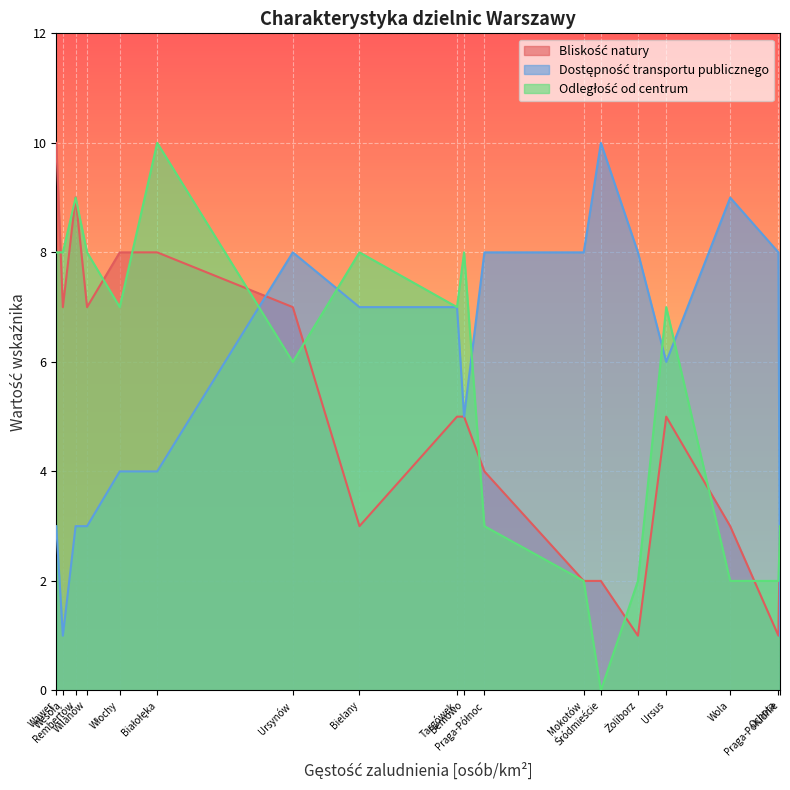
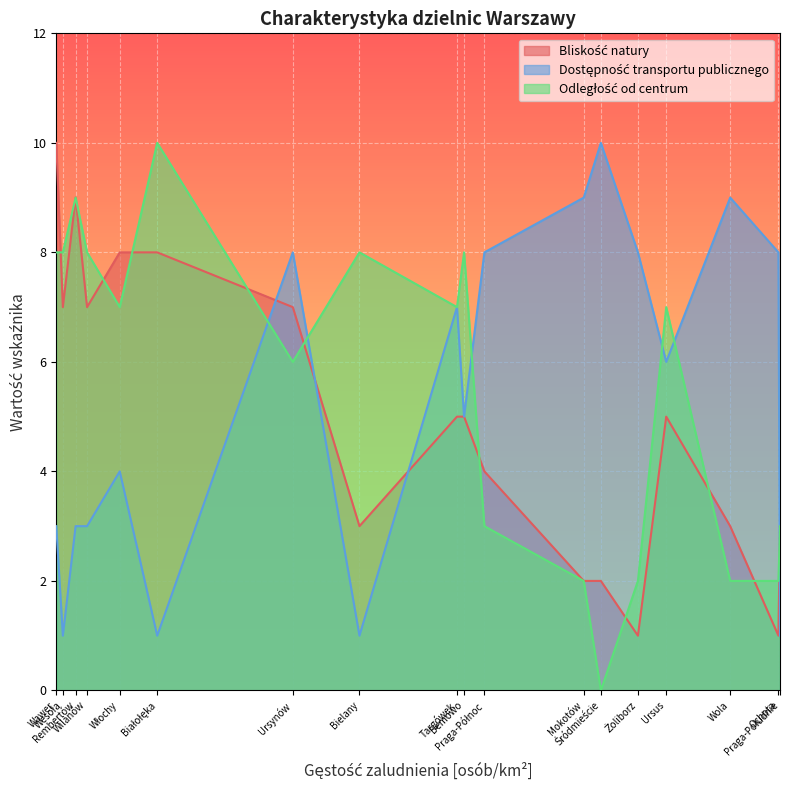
Dostępność transportu publicznego, Białołęka: 4 -> 1
Dostępność transportu publicznego, Bielany: 7 -> 1
Dostępność transportu publicznego, Mokotów: 8 -> 9
